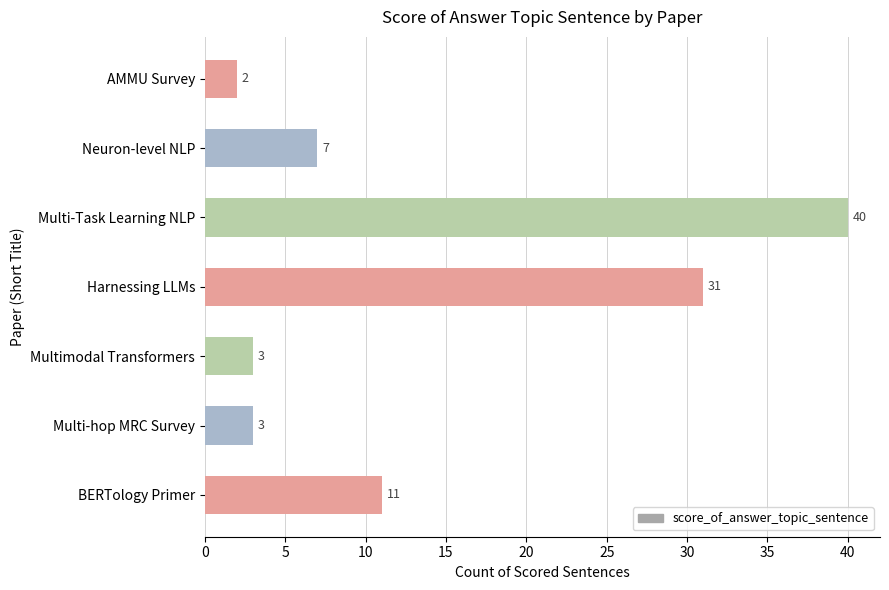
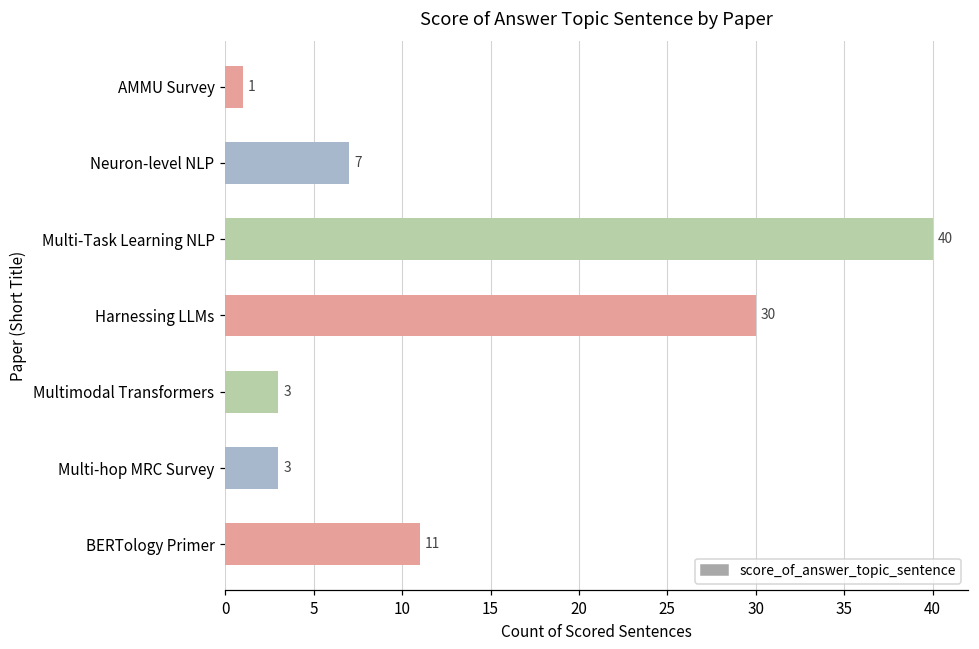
AMMU Survey: 2 -> 1
Harnessing LLMs: 31 -> 30
